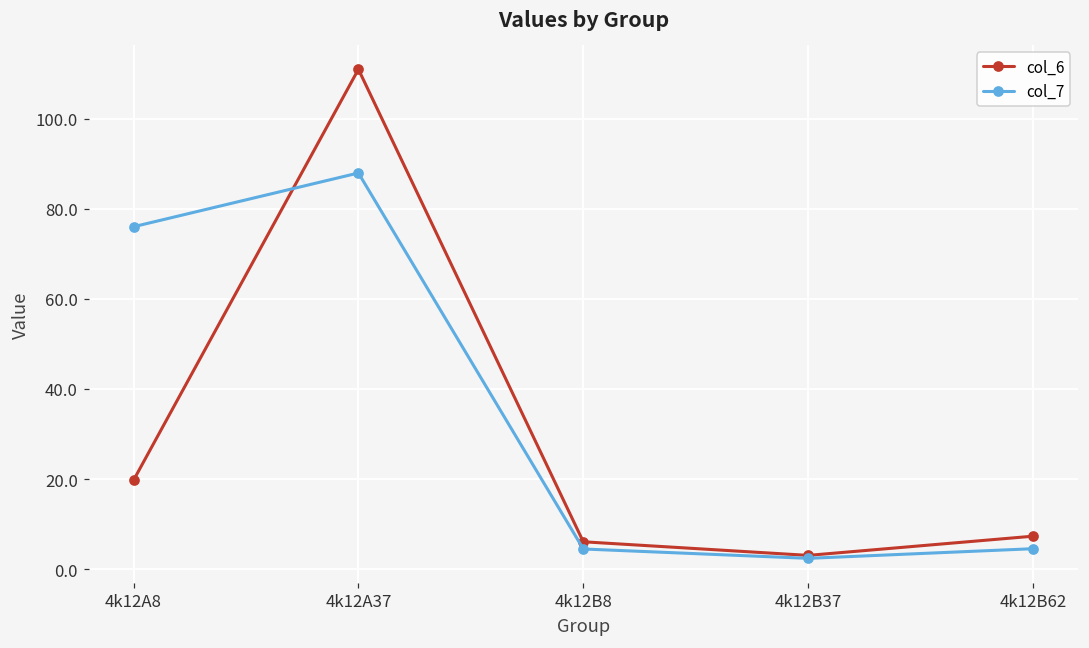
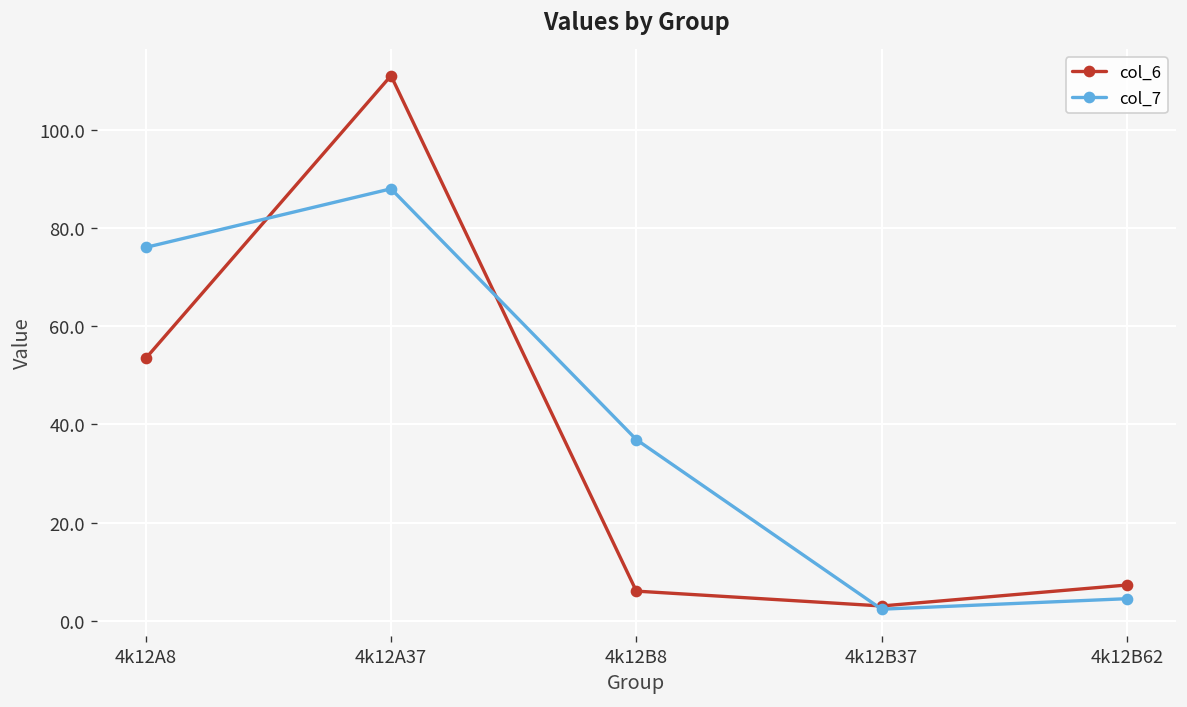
col_6, 4k12A8: 20 -> 53
col_7, 4k12B8: 4 -> 37
